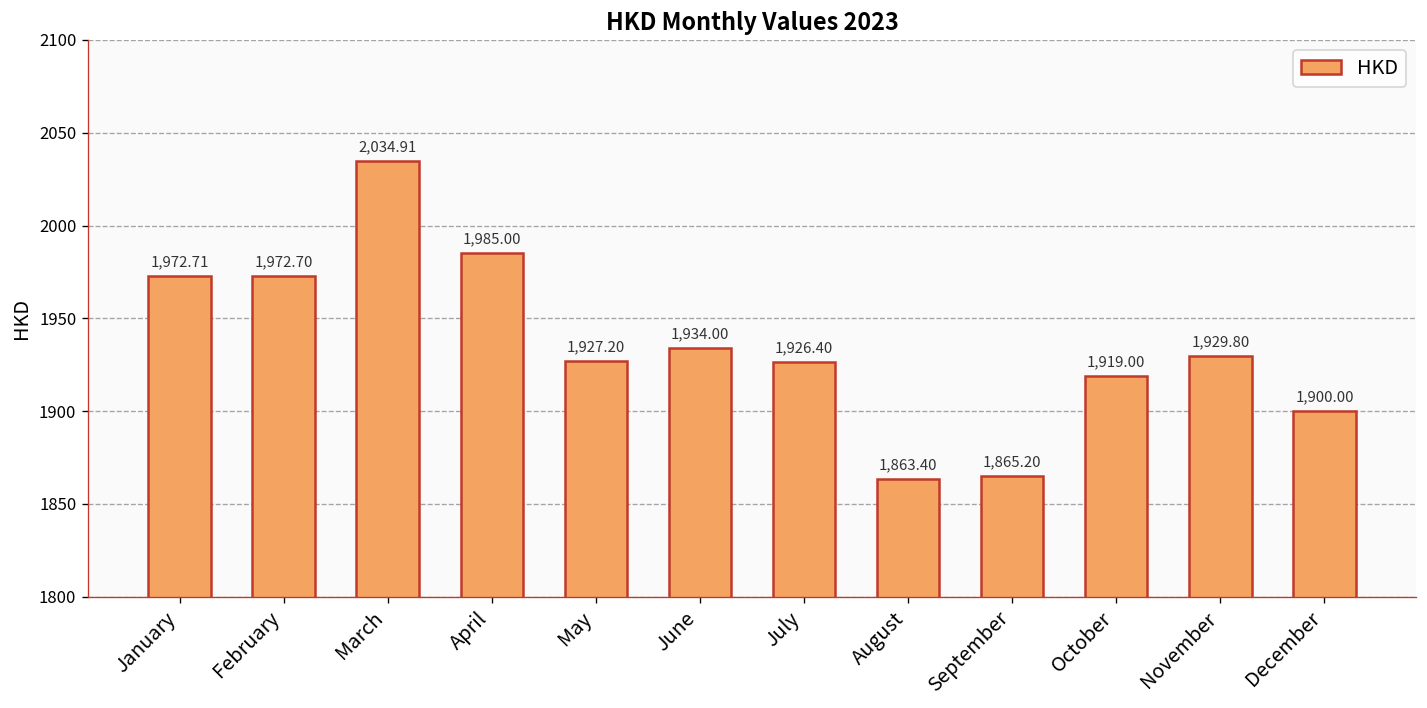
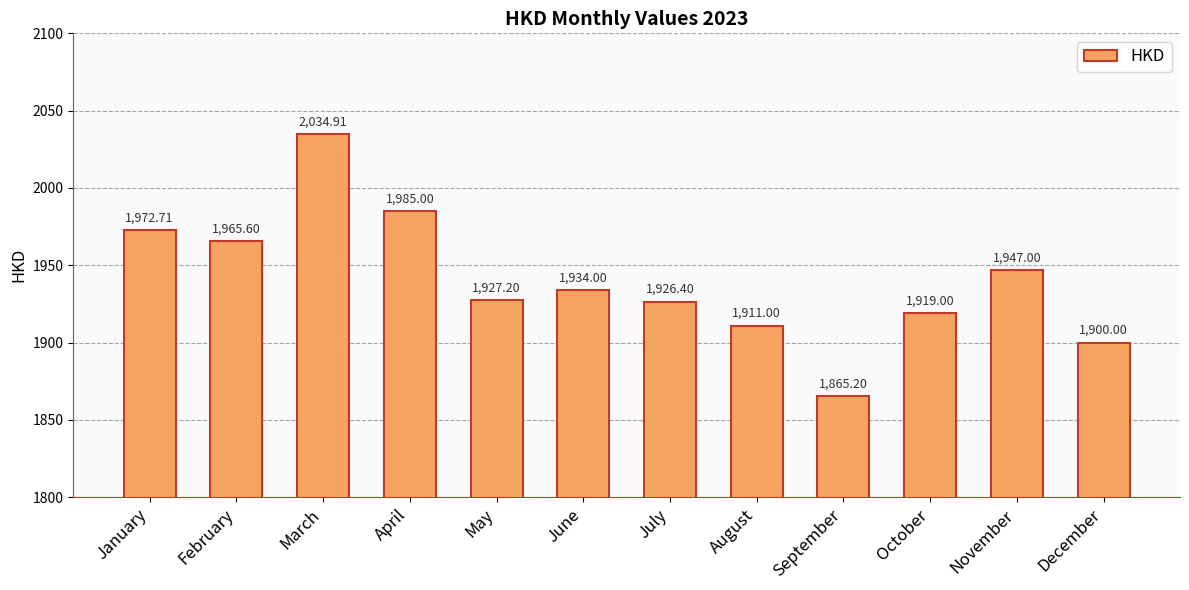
February: 1,972.70 -> 1,965.60
August: 1,863.40 -> 1,911.00
November: 1,929.80 -> 1,947.00
